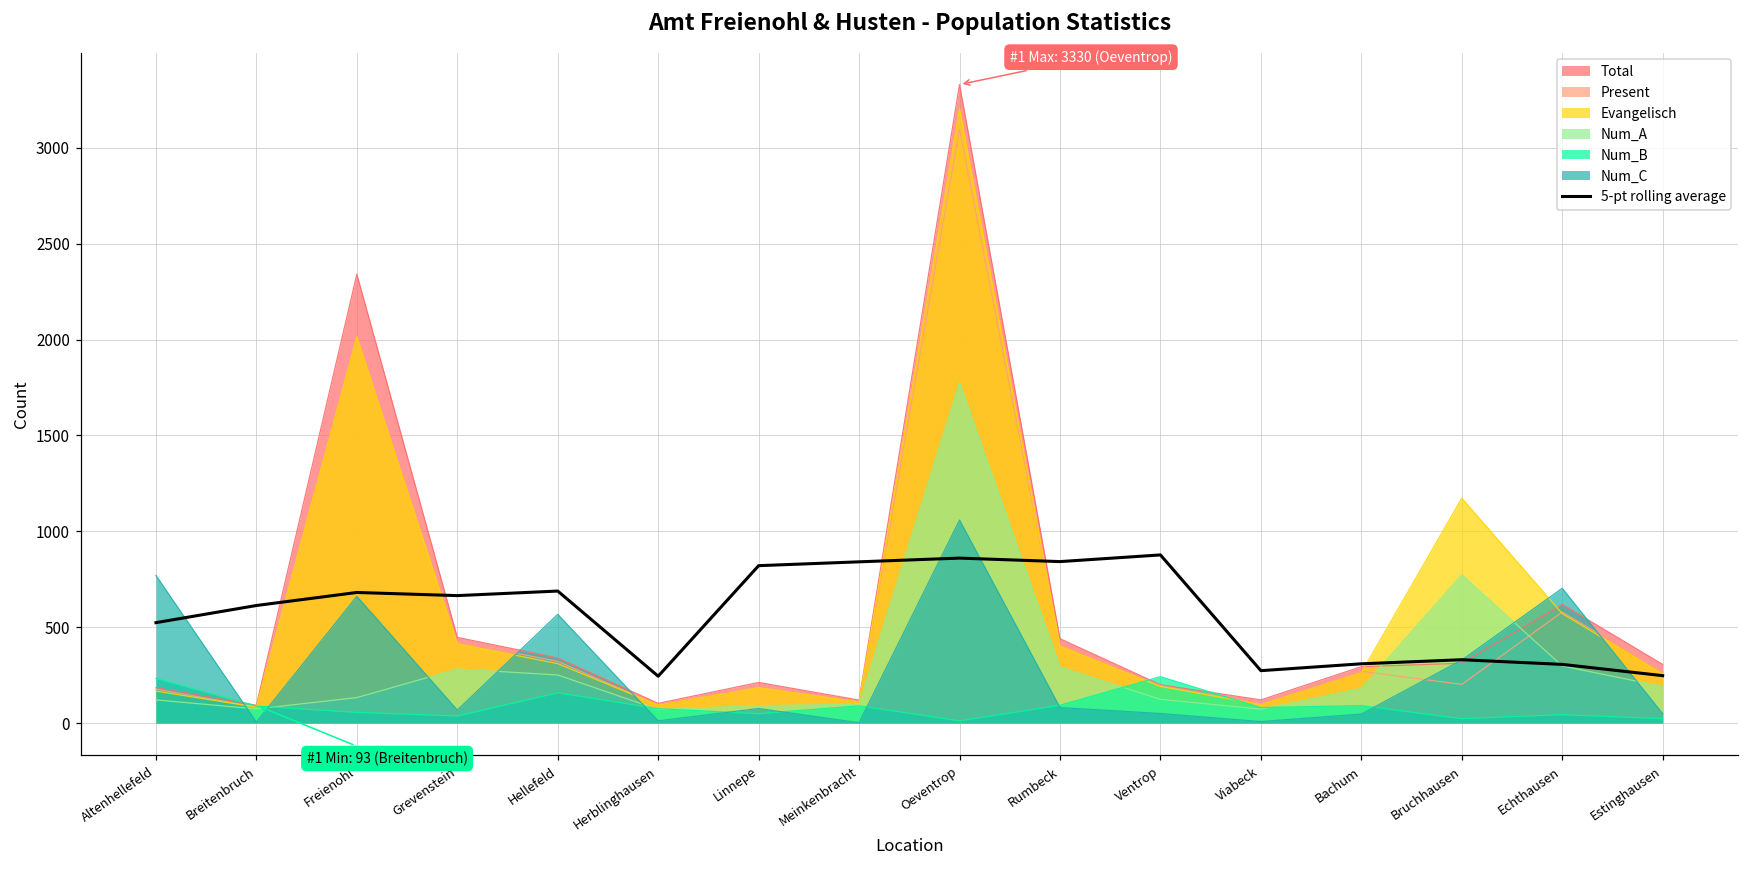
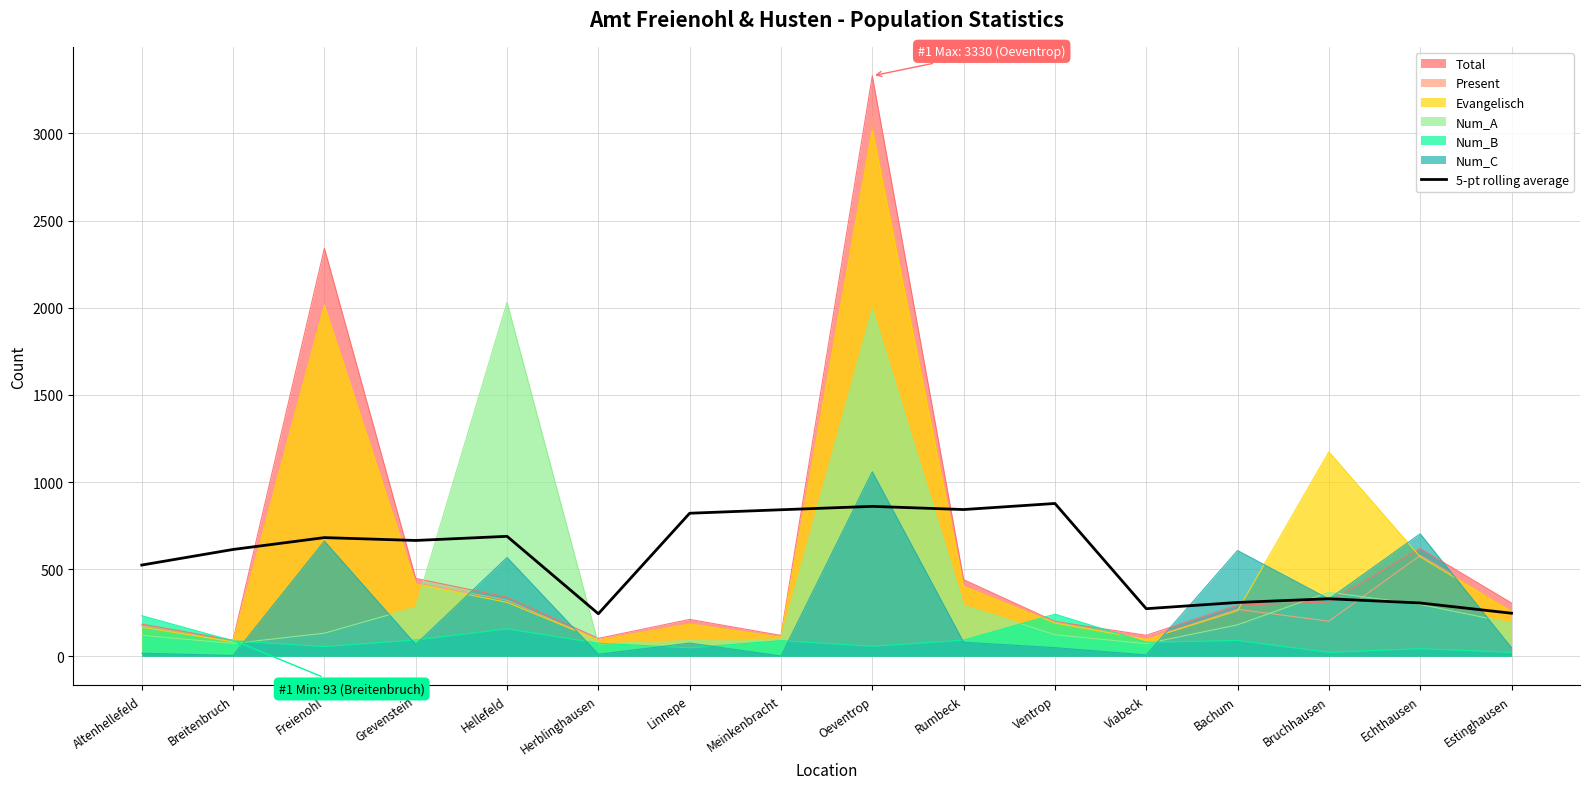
Num_C, Altenhellefeld: 770 -> 20
Num_B, Grevenstein: 40 -> 90
Num_A, Hellefeld: 250 -> 2030
Evangelisch, Oeventrop: 3200 -> 3020
Num_A, Oeventrop: 1780 -> 1990
Num_B, Oeventrop: 10 -> 60
Num_C, Bachum: 50 -> 610
Num_A, Bruchhausen: 770 -> 370
